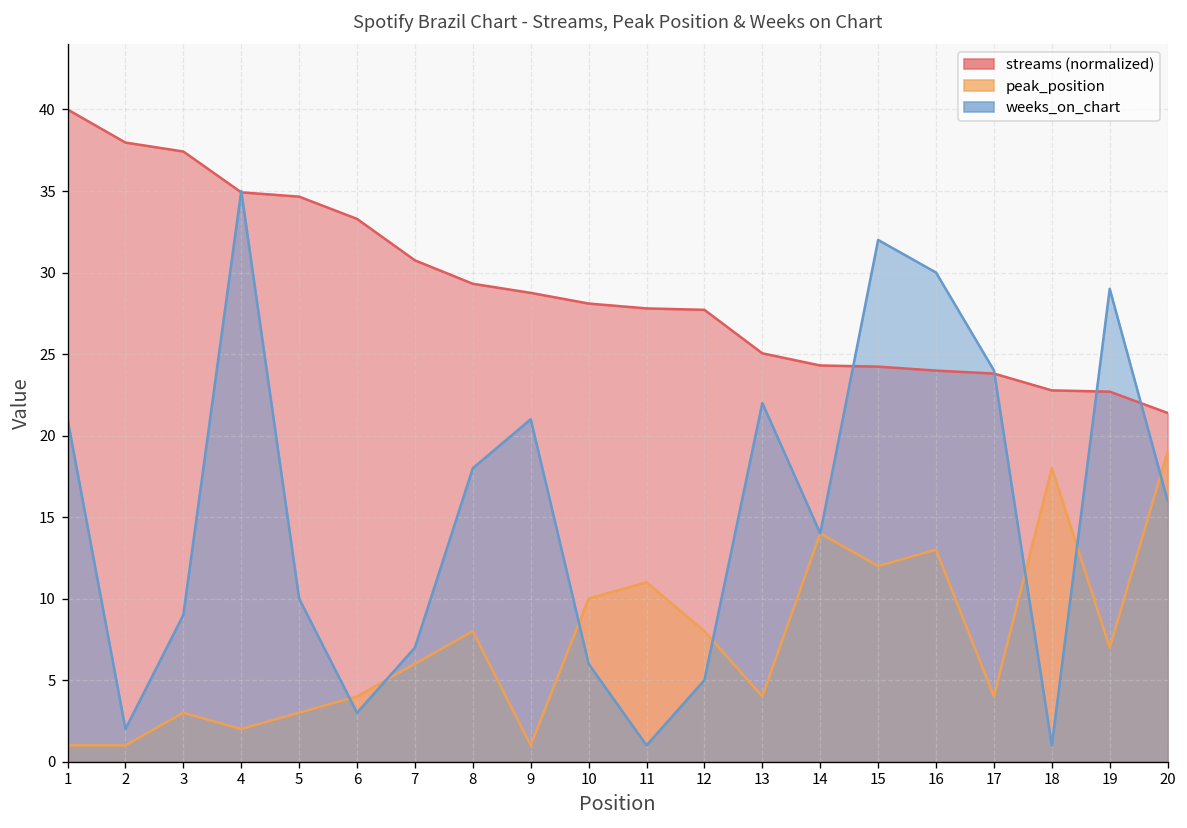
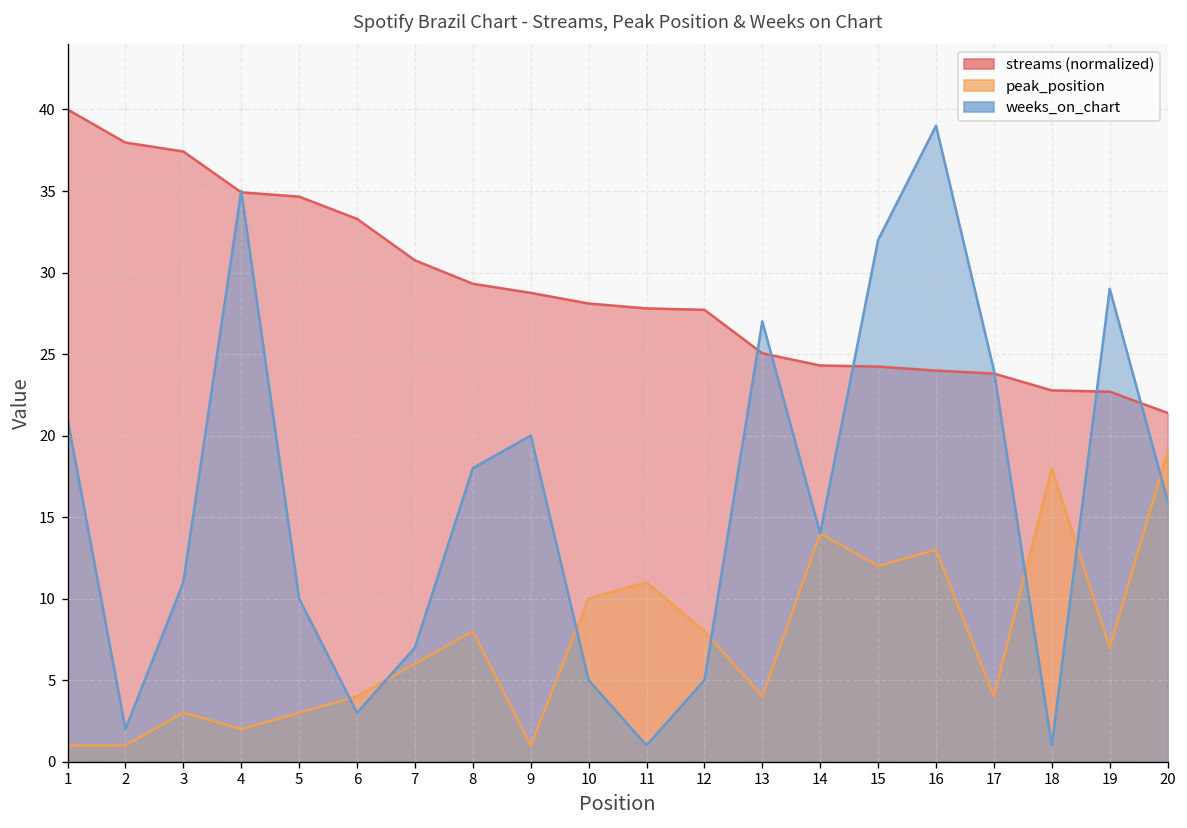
weeks_on_chart, 3: 9 -> 11
weeks_on_chart, 9: 21 -> 20
weeks_on_chart, 10: 6 -> 5
weeks_on_chart, 13: 22 -> 27
weeks_on_chart, 16: 30 -> 39
